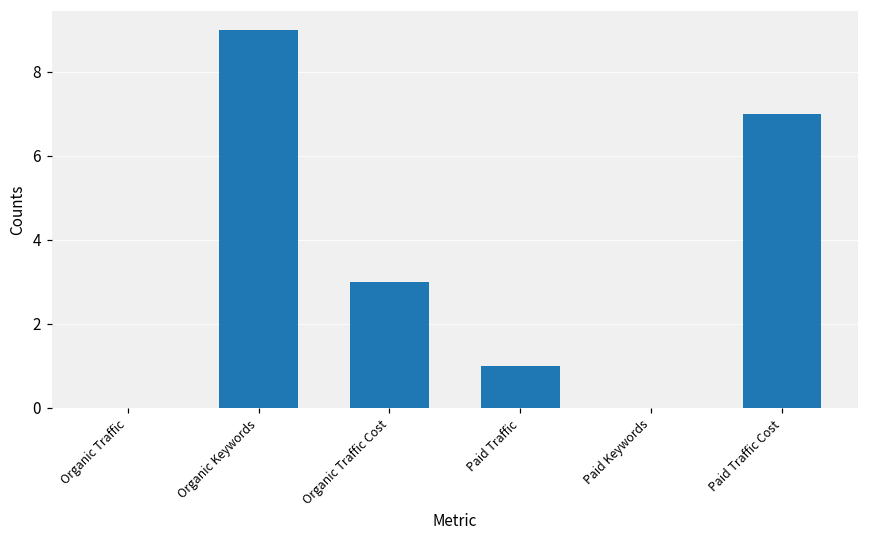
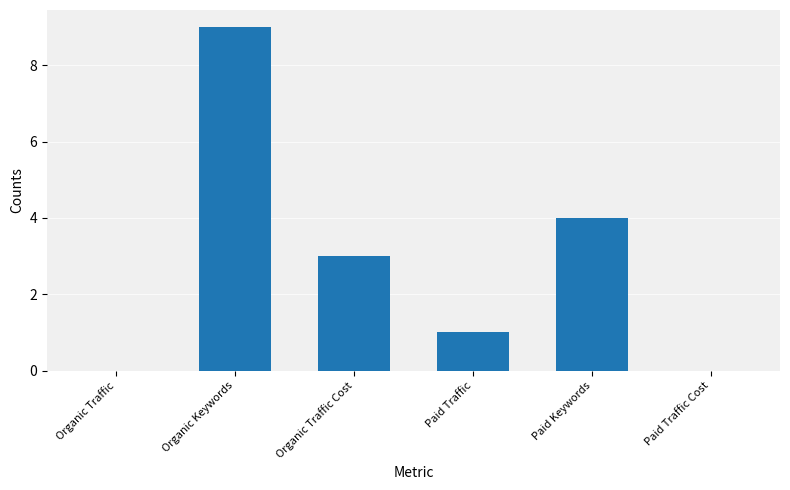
Paid Keywords: 0 -> 4
Paid Traffic Cost: 7 -> 0
